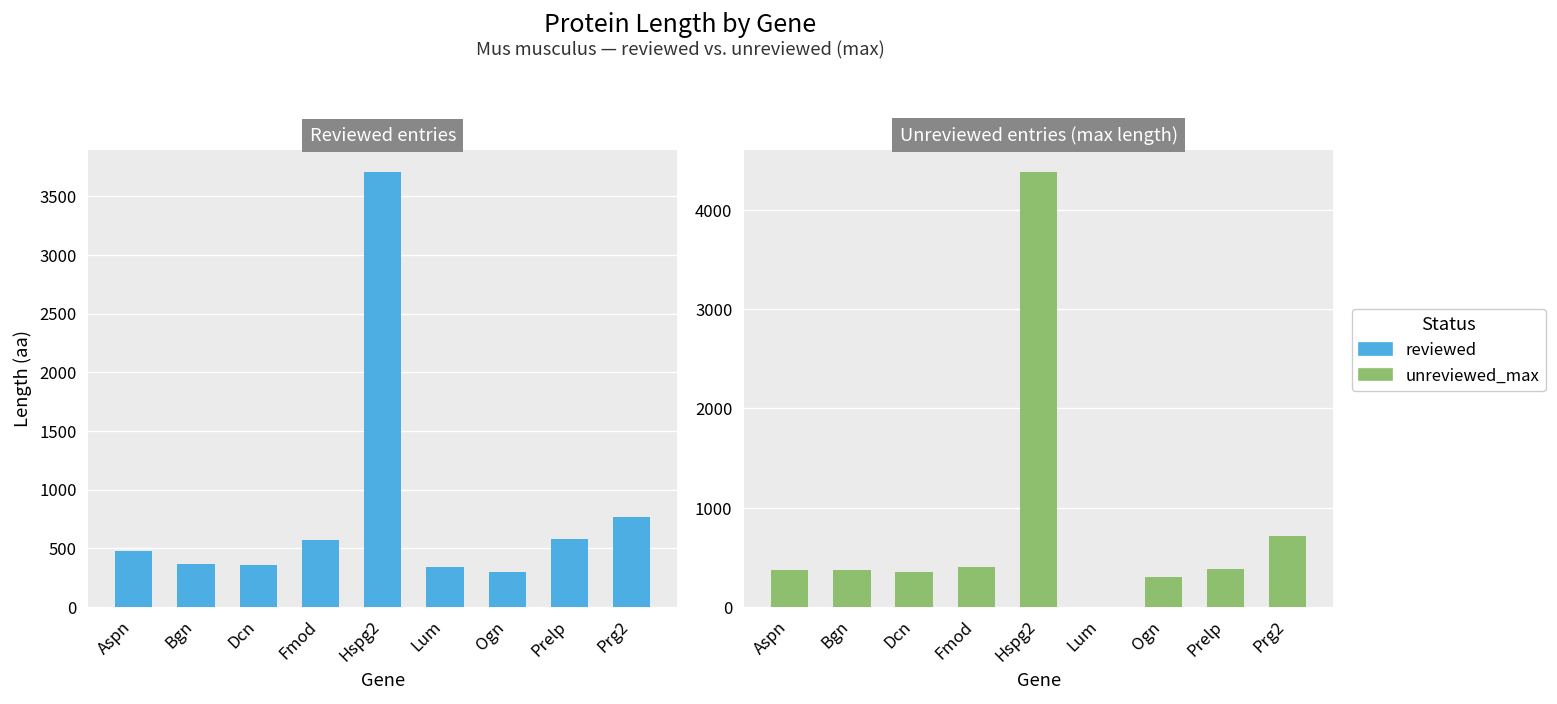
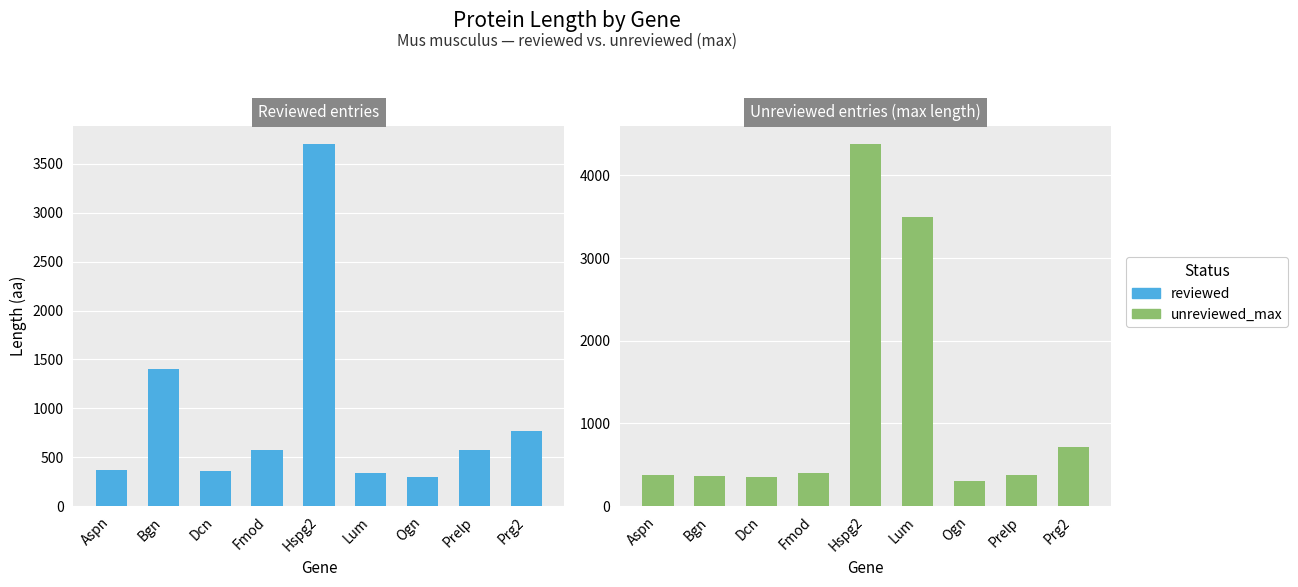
Reviewed entries, Aspn: 500 -> 400
Reviewed entries, Bgn: 400 -> 1400
Unreviewed entries (max length), Lum: 0 -> 3500
